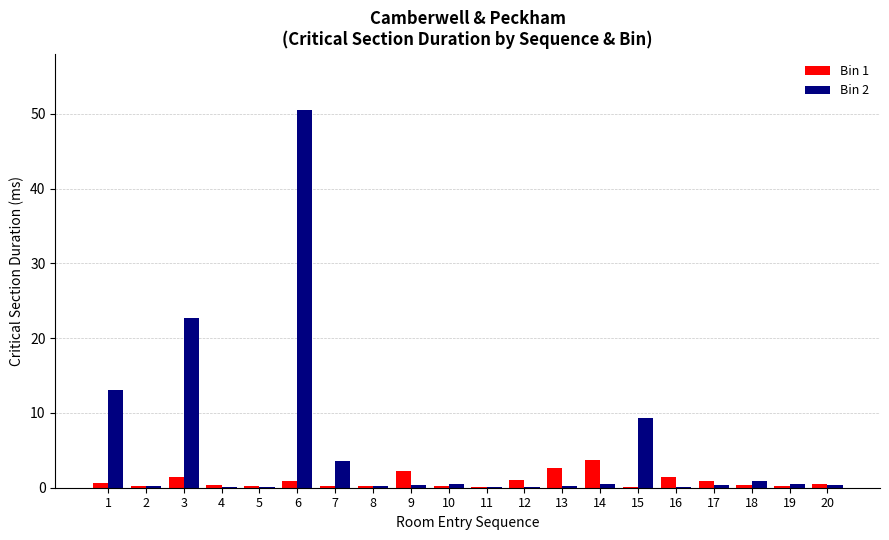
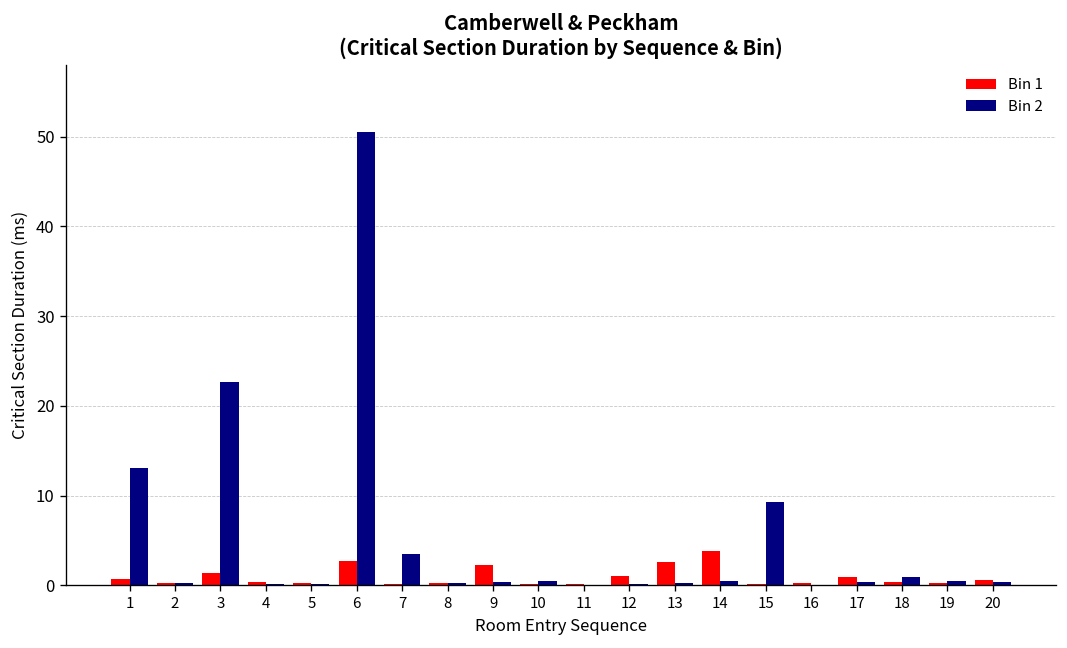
Bin 1, 6: 1 -> 3
Bin 1, 16: 1 -> 0
